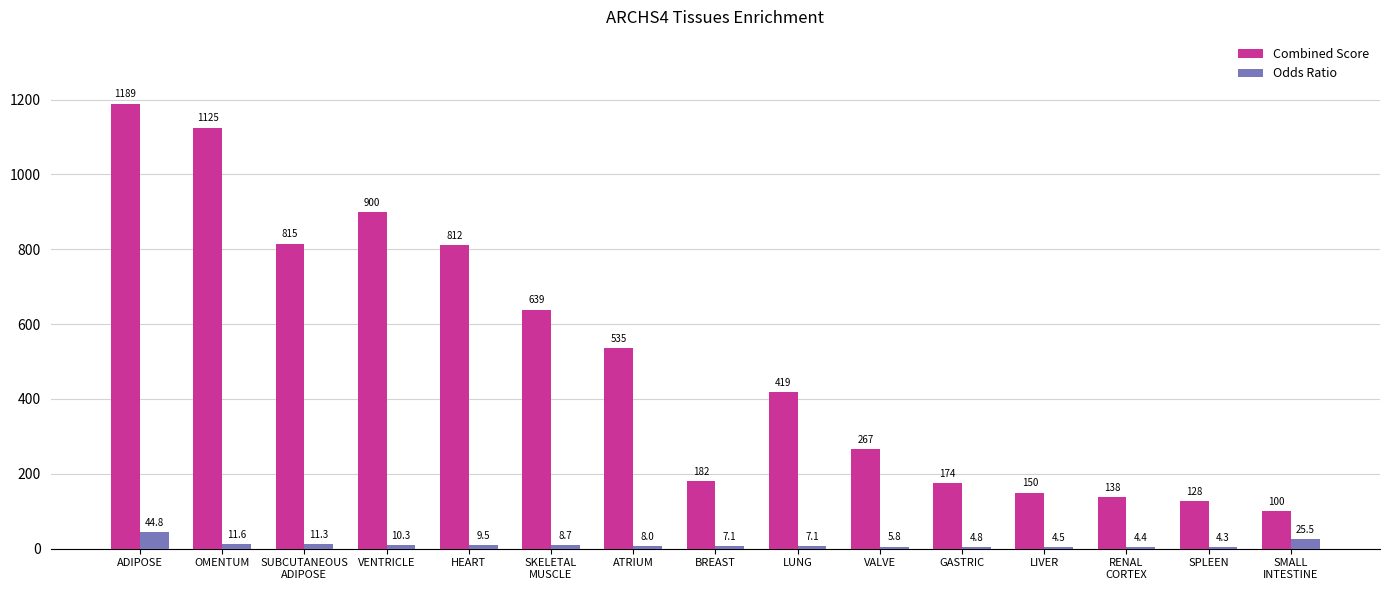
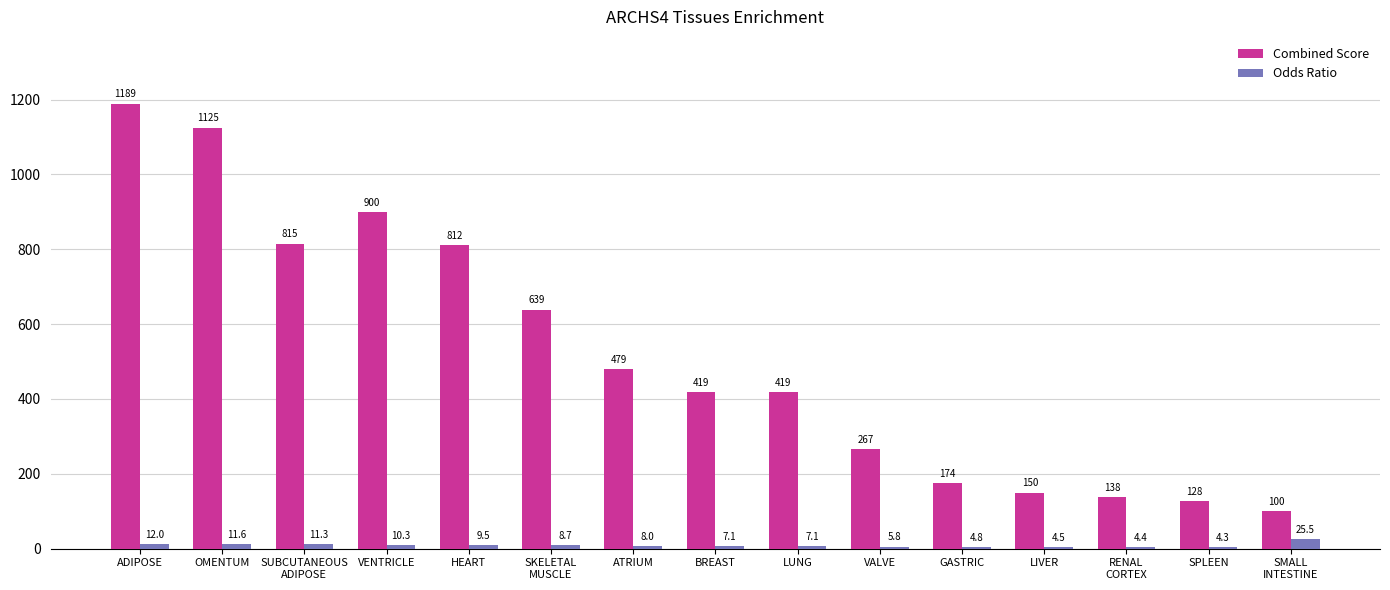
Odds Ratio, ADIPOSE: 44.8 -> 12.0
Combined Score, ATRIUM: 535 -> 479
Combined Score, BREAST: 182 -> 419
